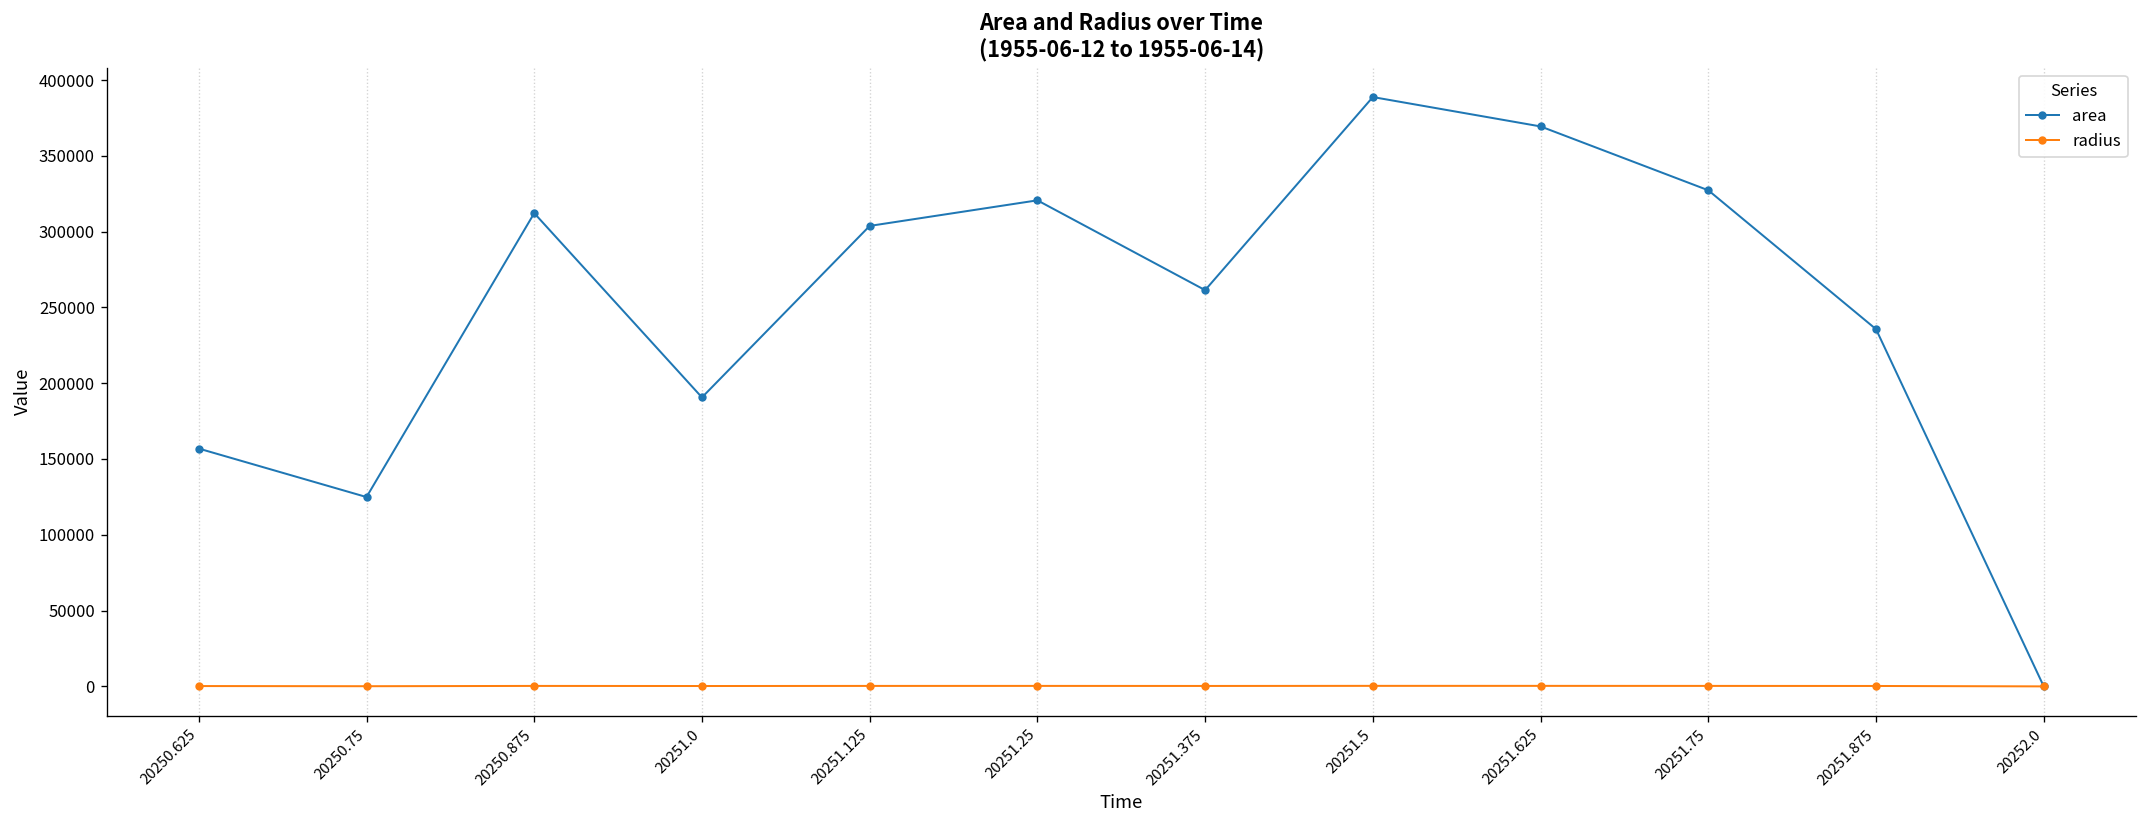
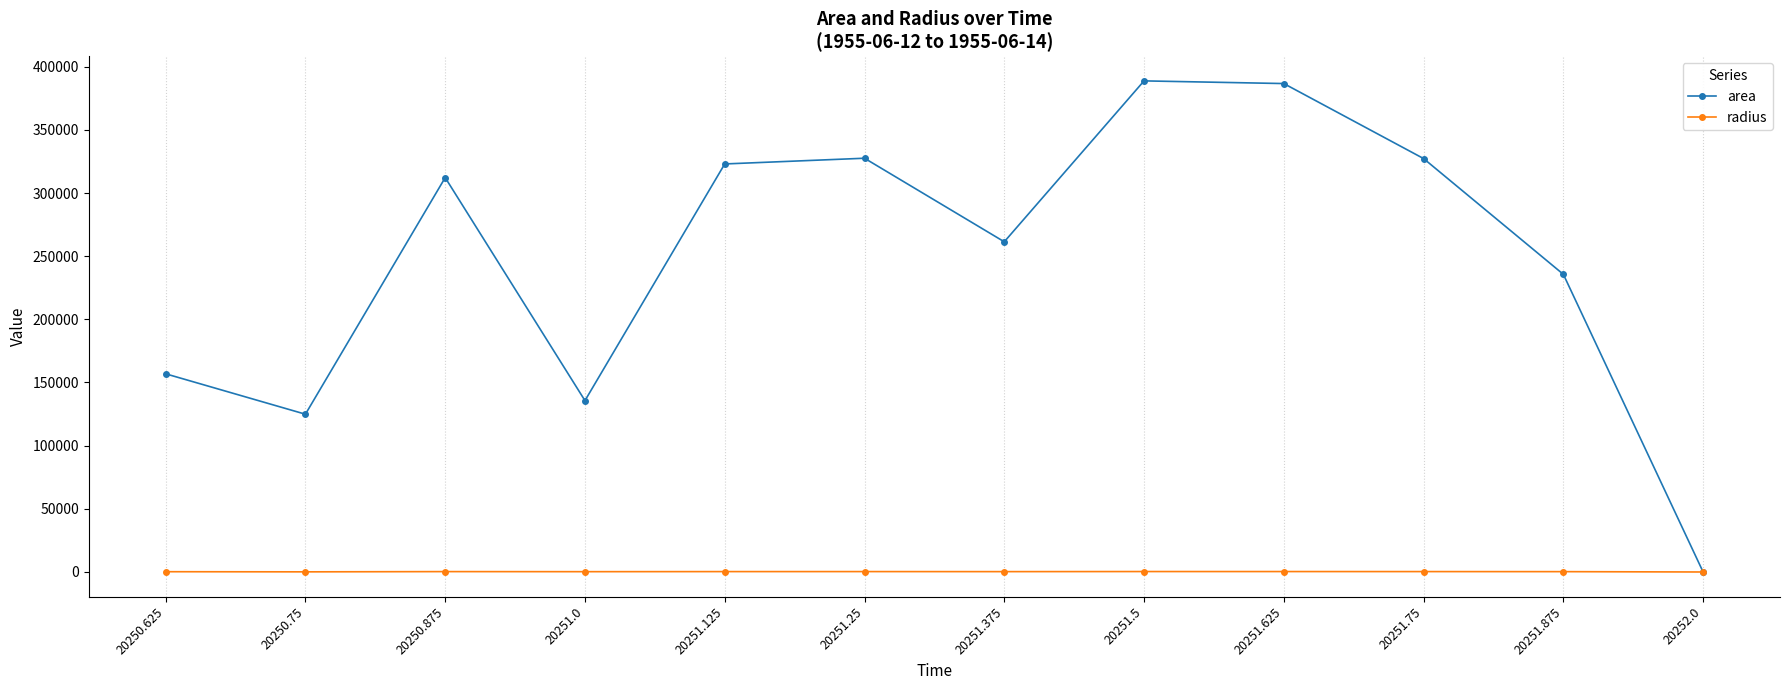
area, 20251.0: 191000 -> 136000
area, 20251.125: 304000 -> 323000
area, 20251.25: 321000 -> 328000
area, 20251.625: 369000 -> 387000
